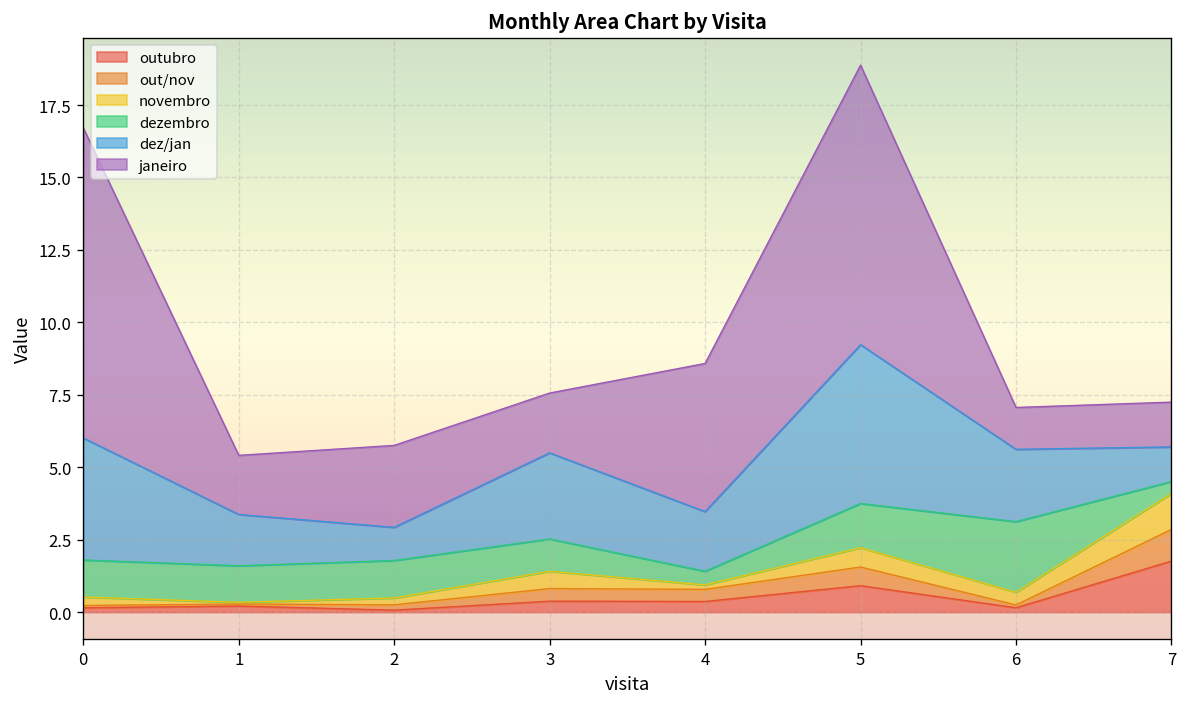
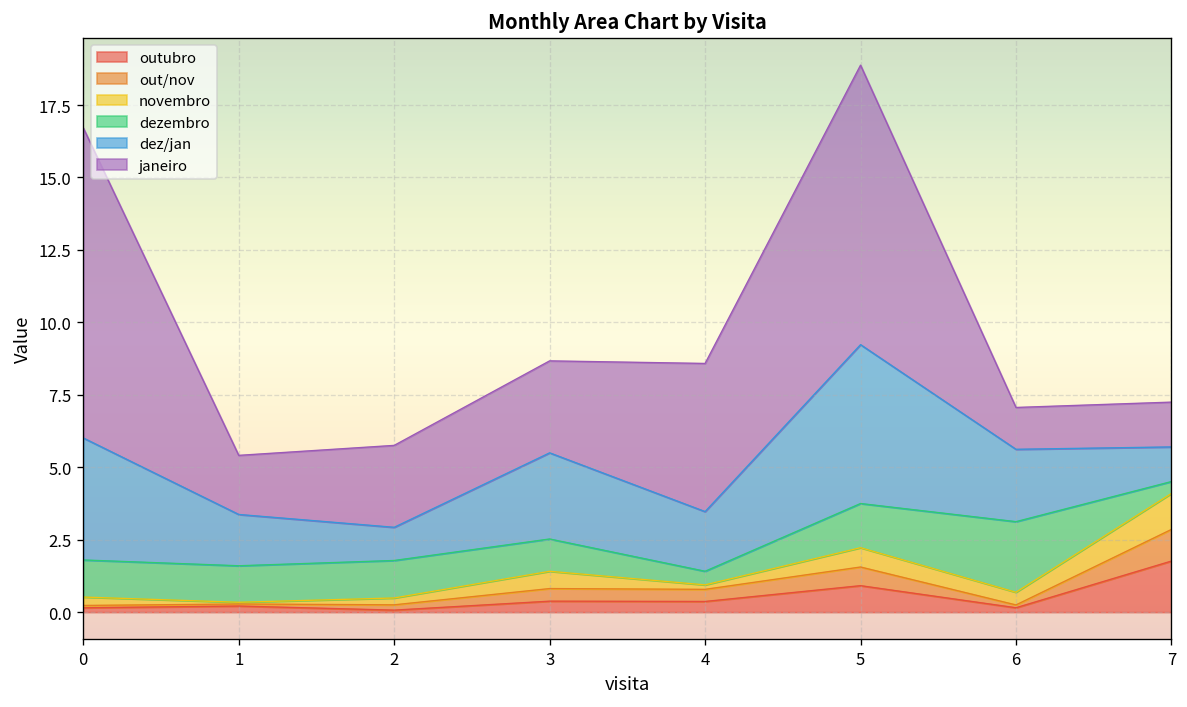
janeiro, 3: 2.1 -> 3.2
